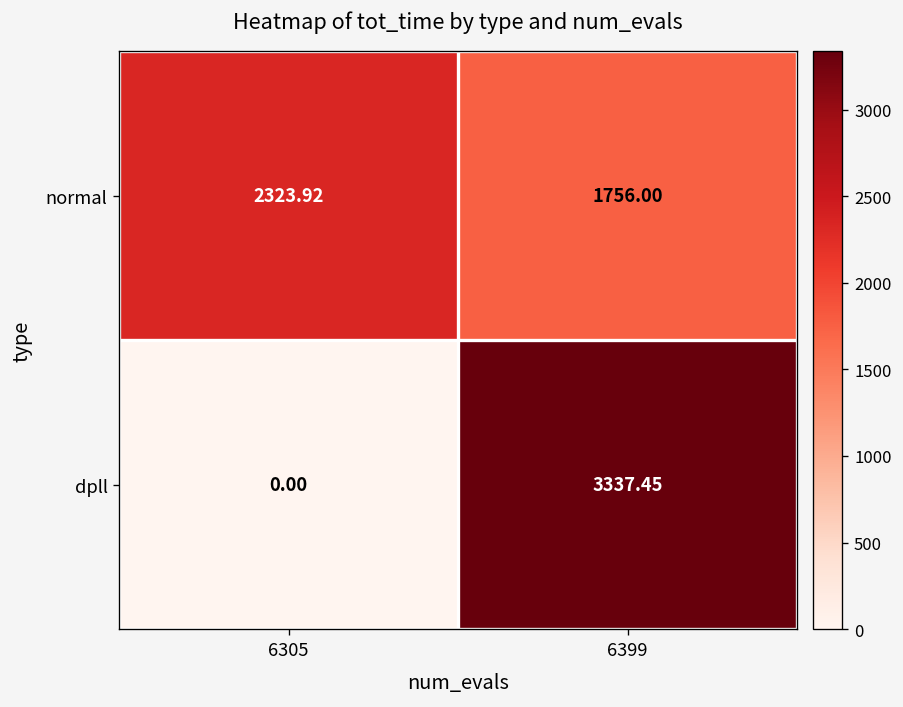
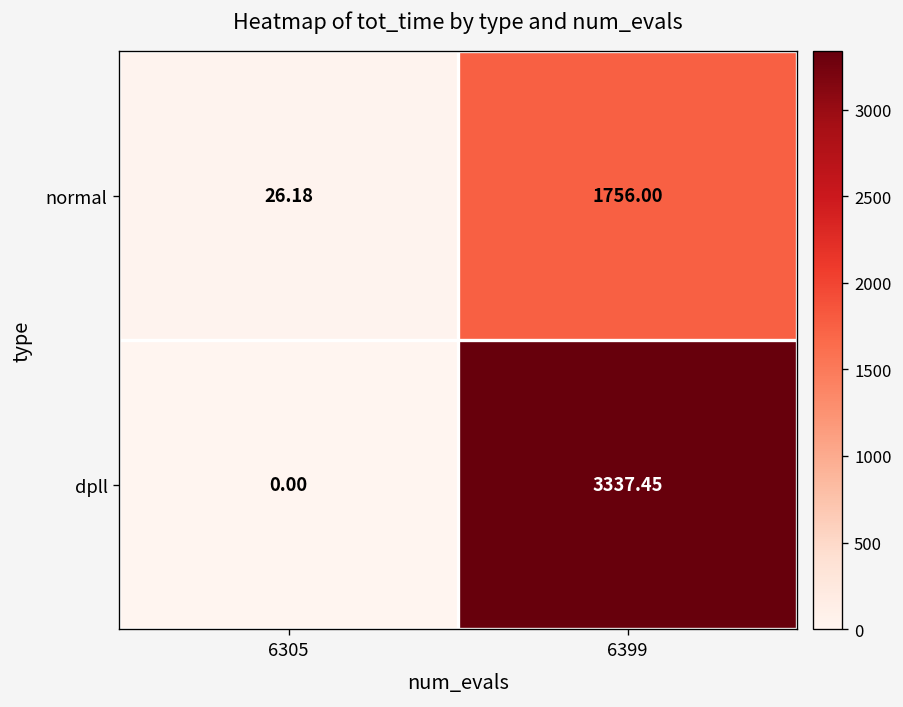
normal, 6305: 2323.92 -> 26.18
